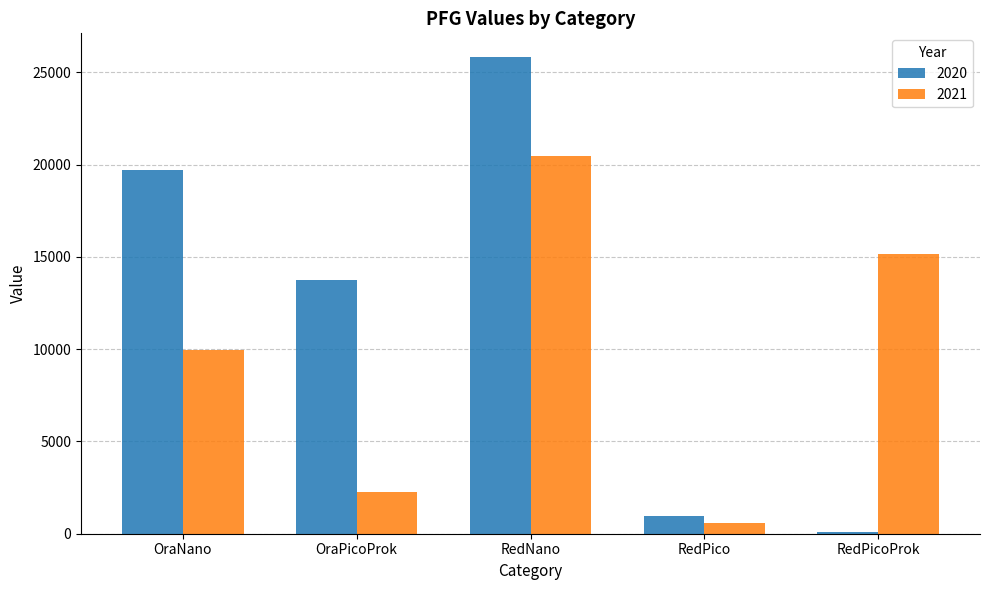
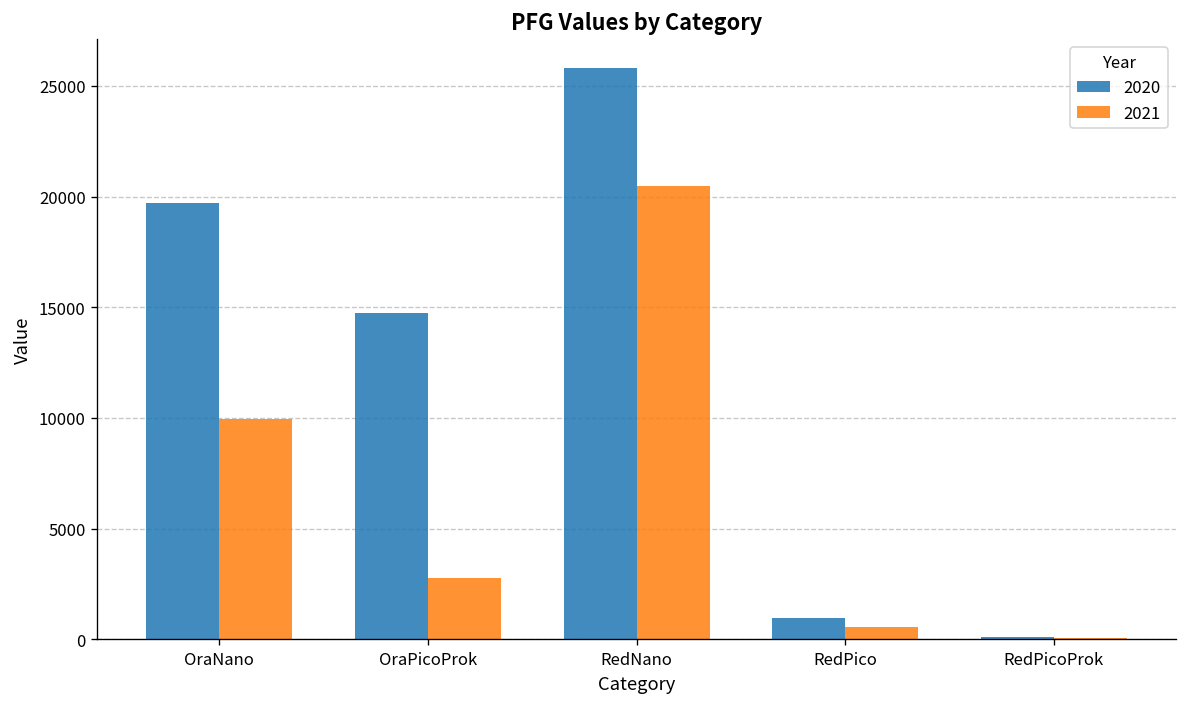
2020, OraPicoProk: 13800 -> 14700
2021, OraPicoProk: 2300 -> 2800
2021, RedPicoProk: 15100 -> 100
